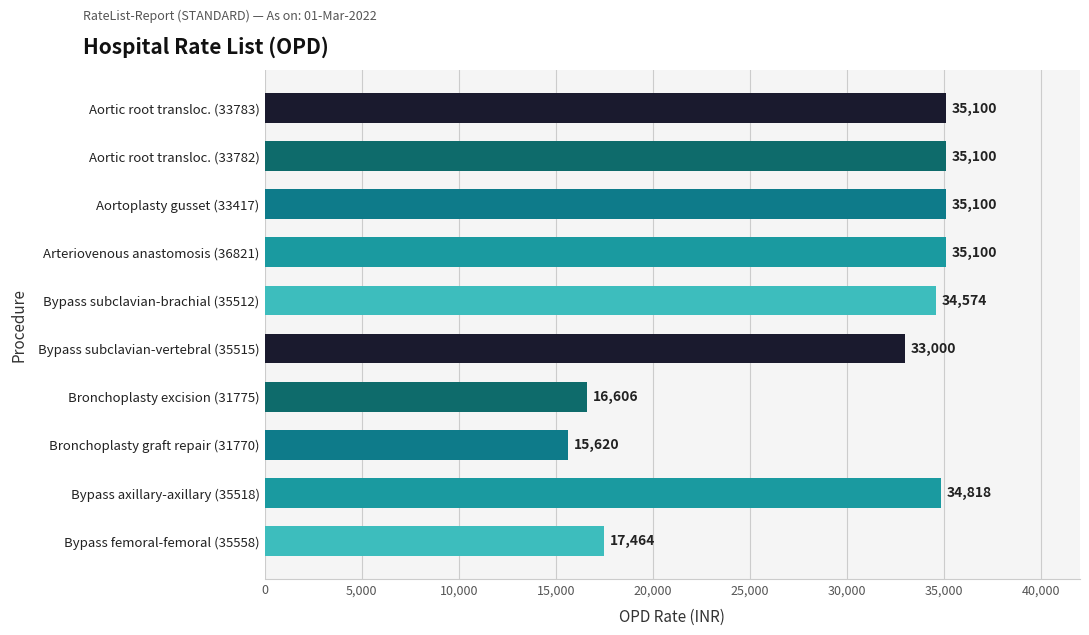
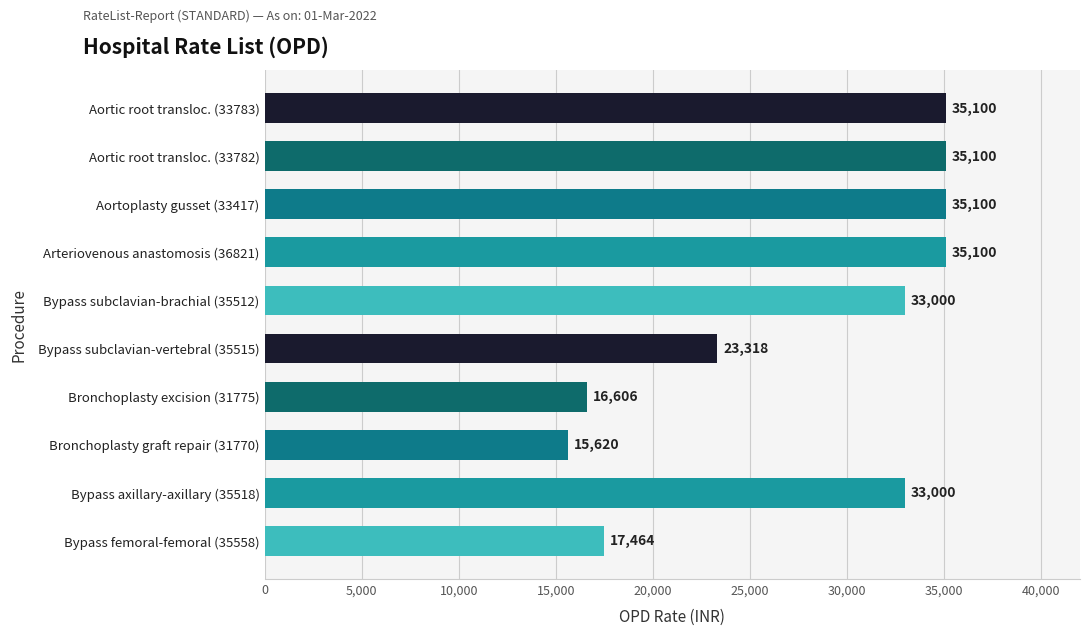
Bypass subclavian-brachial (35512): 34,574 -> 33,000
Bypass subclavian-vertebral (35515): 33,000 -> 23,318
Bypass axillary-axillary (35518): 34,818 -> 33,000
